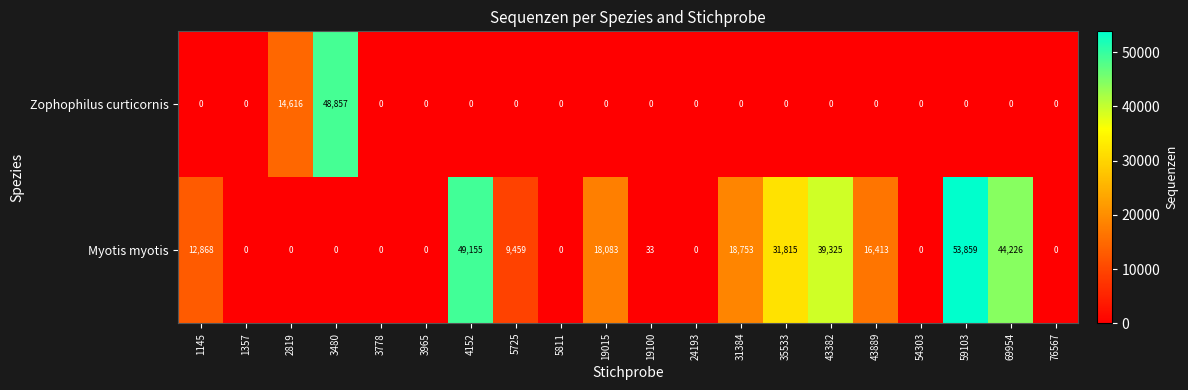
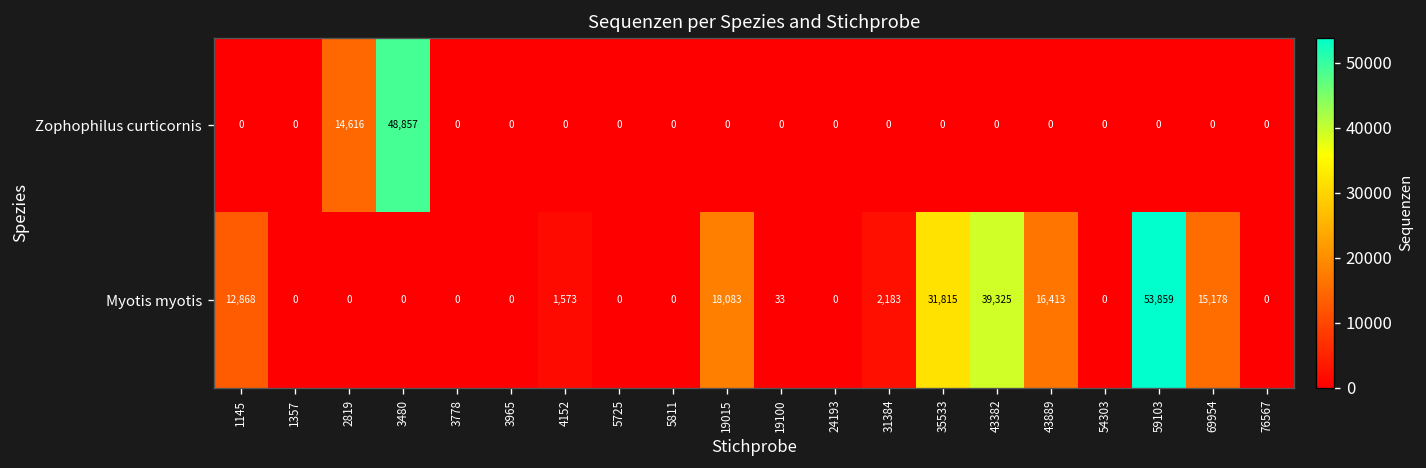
Myotis myotis, 4152: 49,155 -> 1,573
Myotis myotis, 5725: 9,459 -> 0
Myotis myotis, 31384: 18,753 -> 2,183
Myotis myotis, 69954: 44,226 -> 15,178
